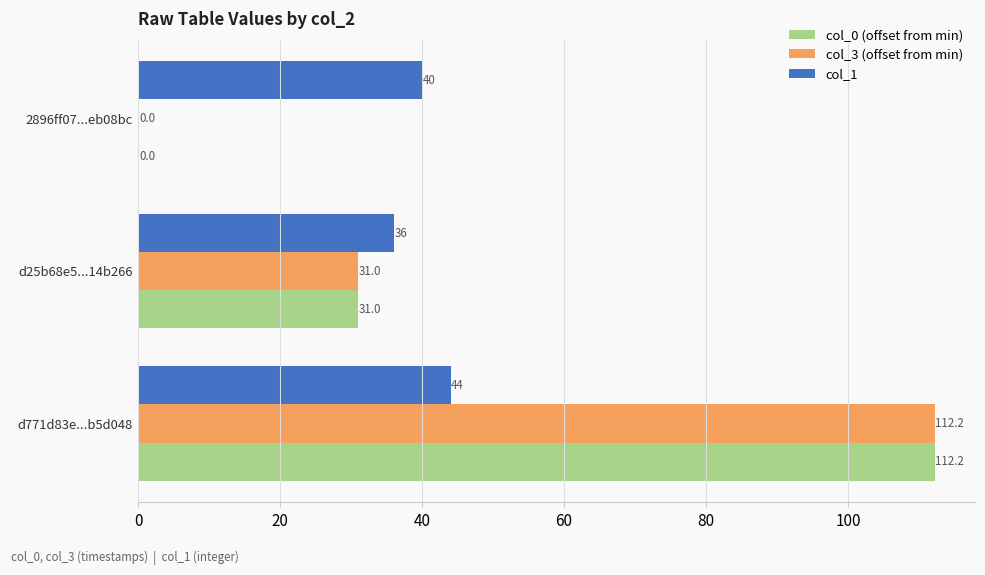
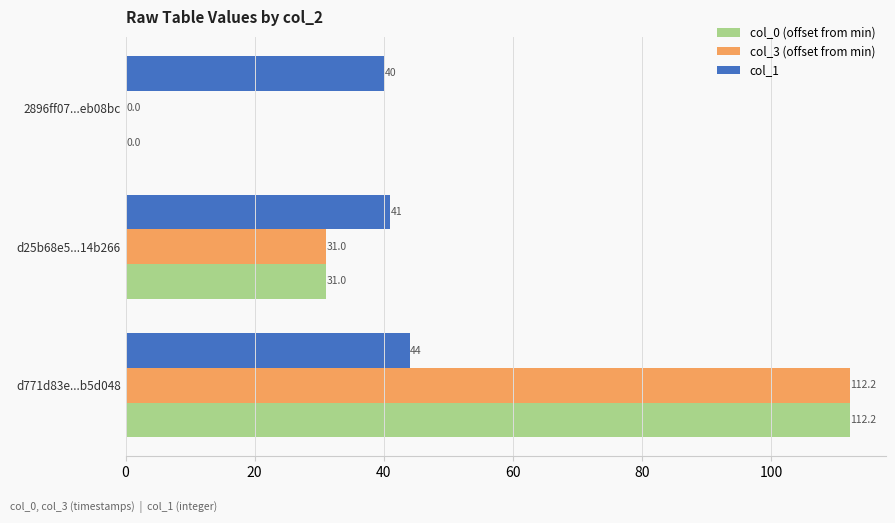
col_1, d25b68e5...14b266: 36 -> 41
